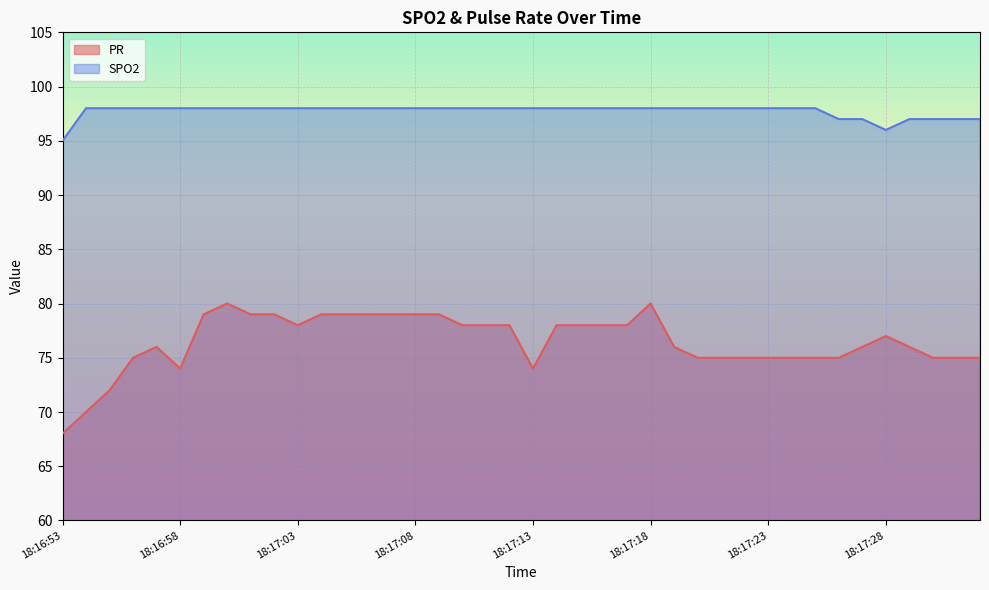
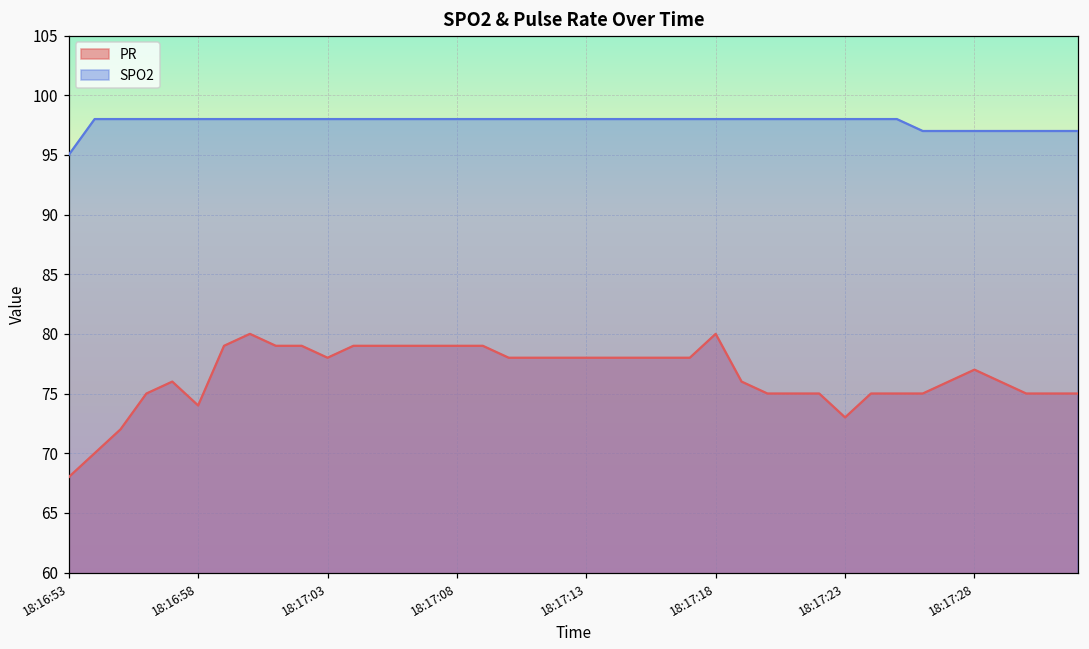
PR, 18:17:13: 74 -> 78
PR, 18:17:23: 75 -> 73
SPO2, 18:17:28: 96 -> 97
